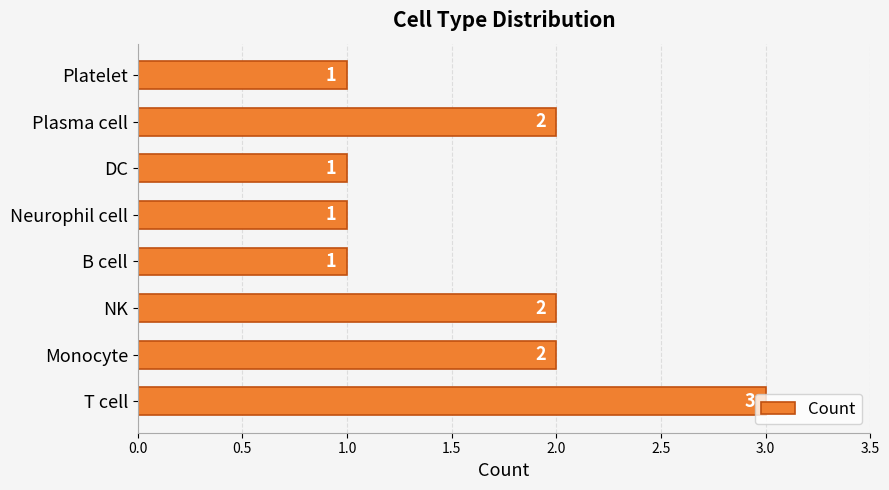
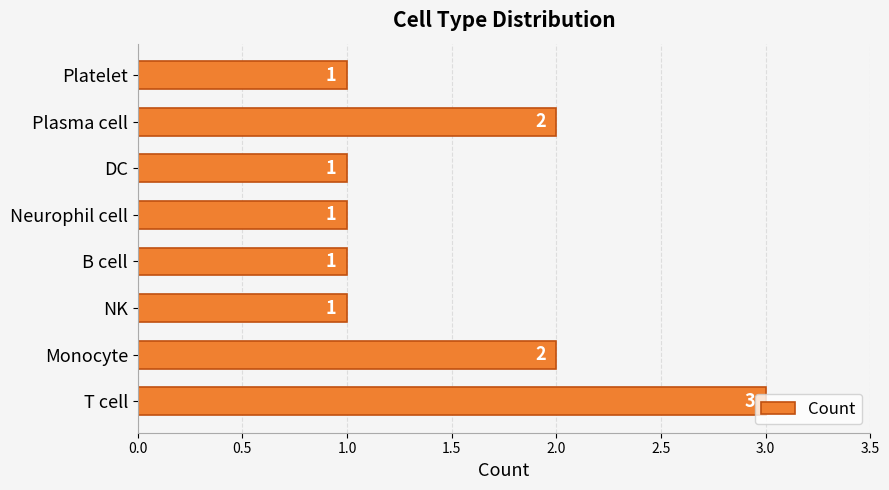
NK: 2 -> 1
